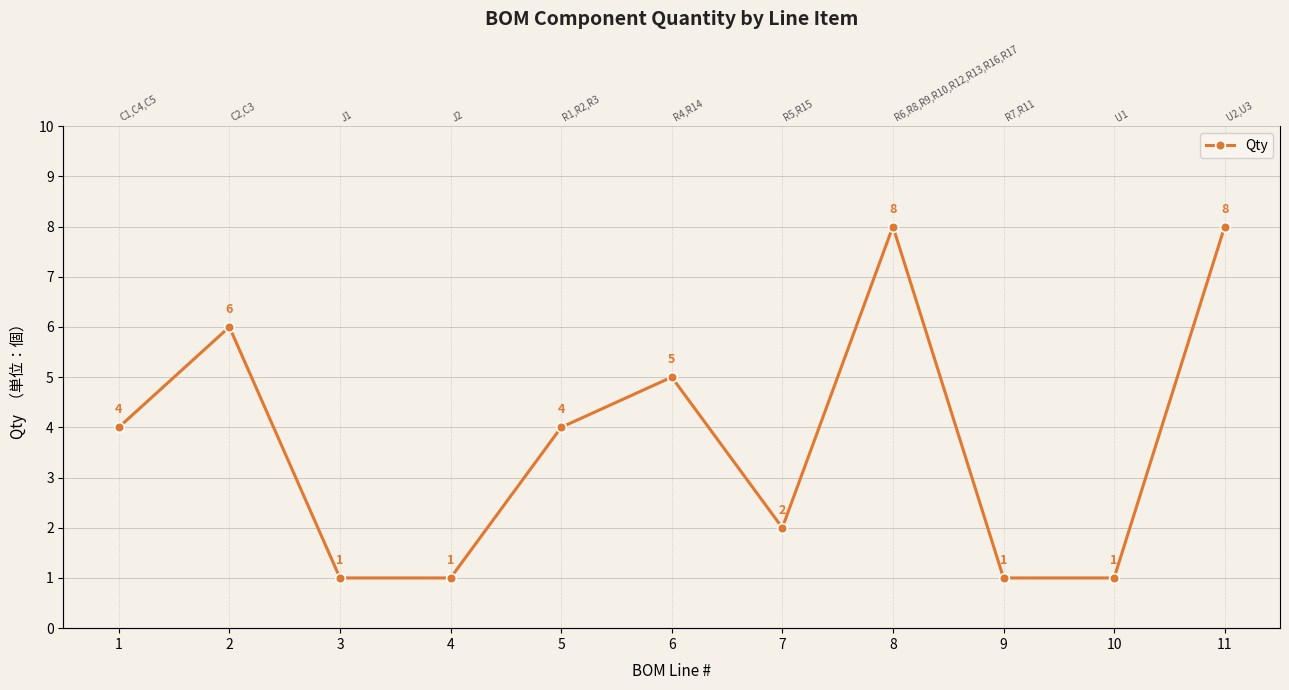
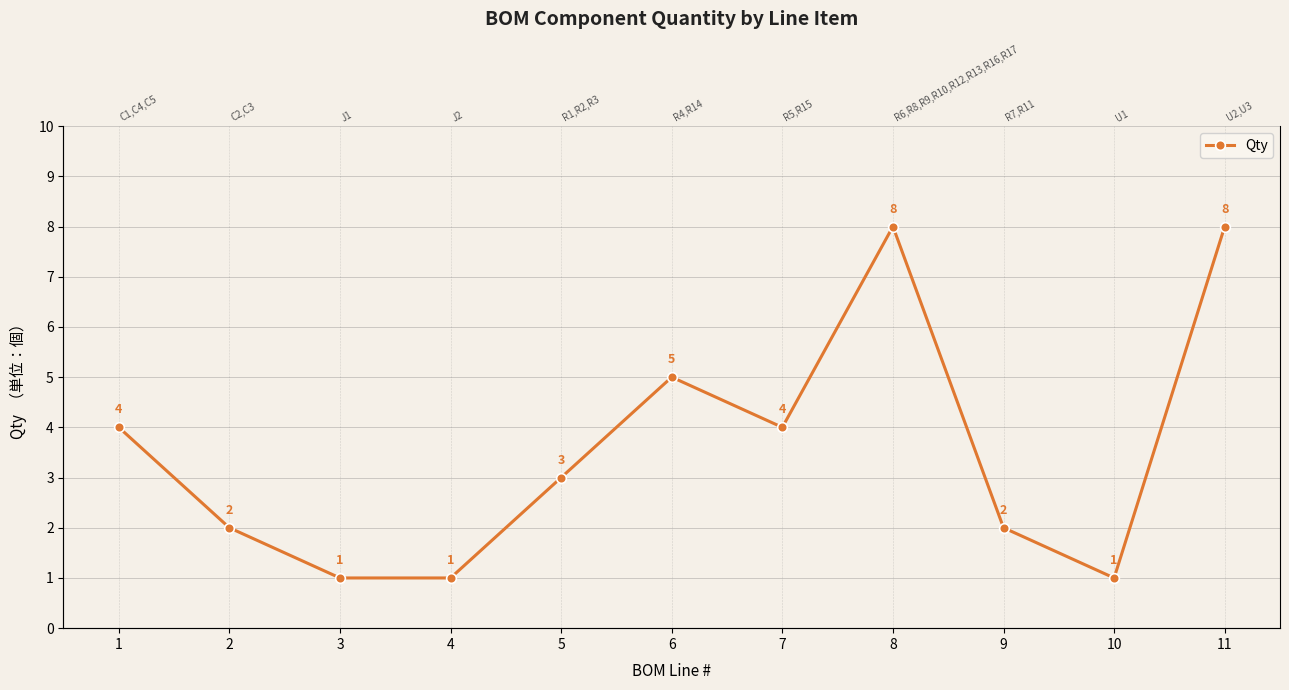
2: 6 -> 2
5: 4 -> 3
7: 2 -> 4
9: 1 -> 2
